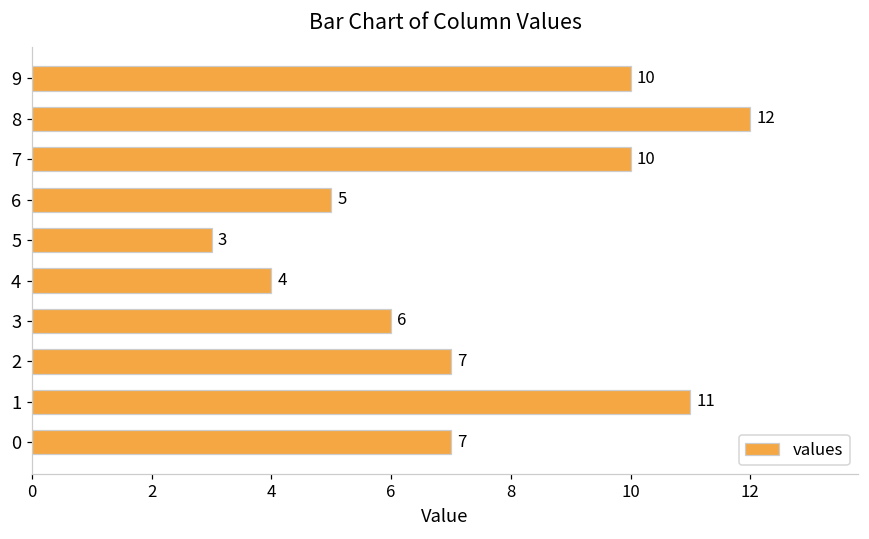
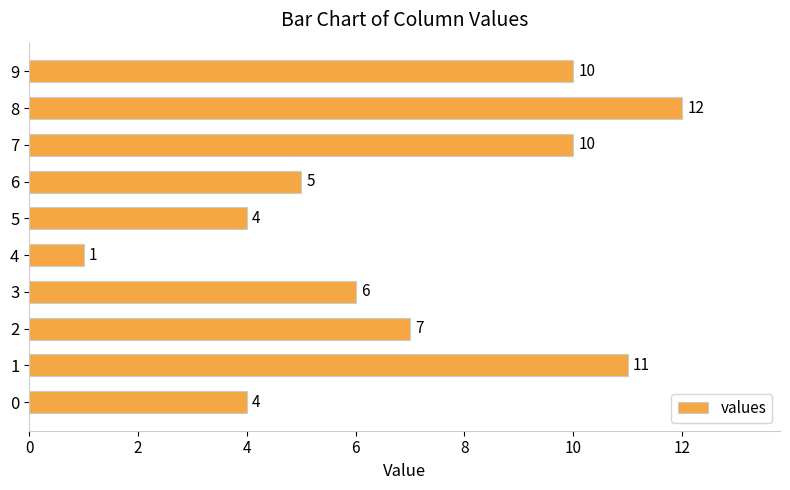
5: 3 -> 4
4: 4 -> 1
0: 7 -> 4
